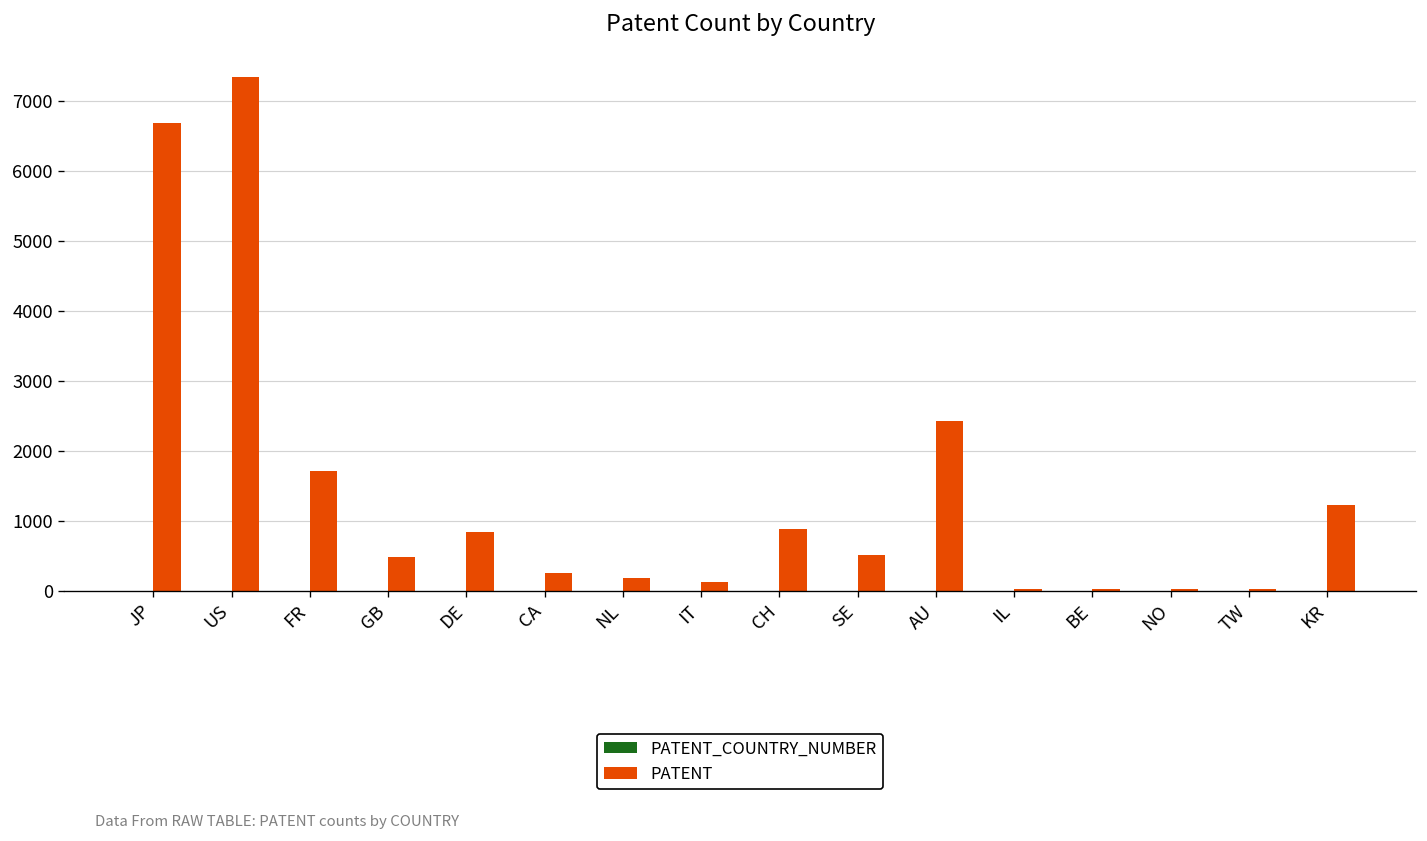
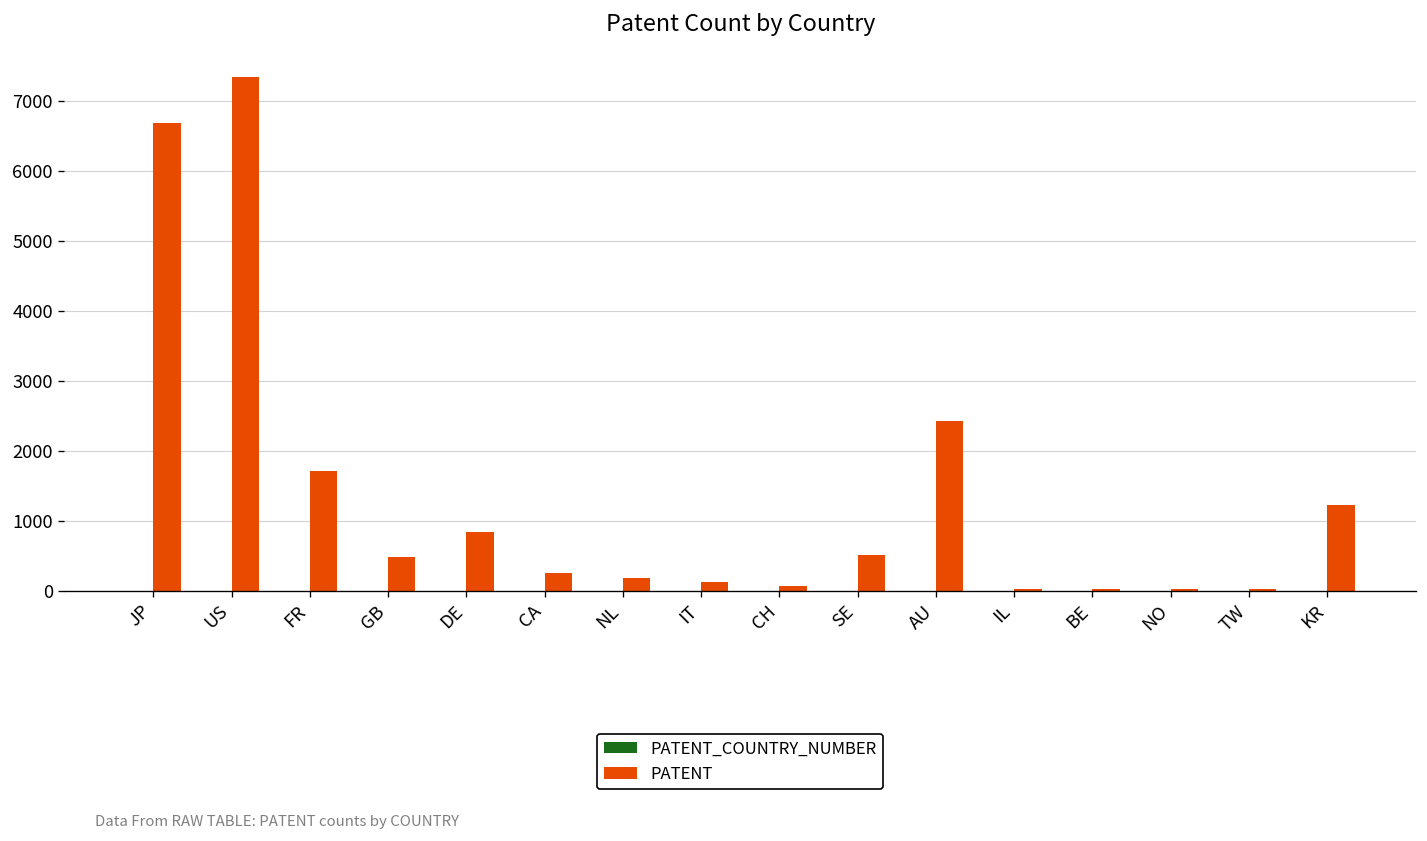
PATENT, CH: 900 -> 100
